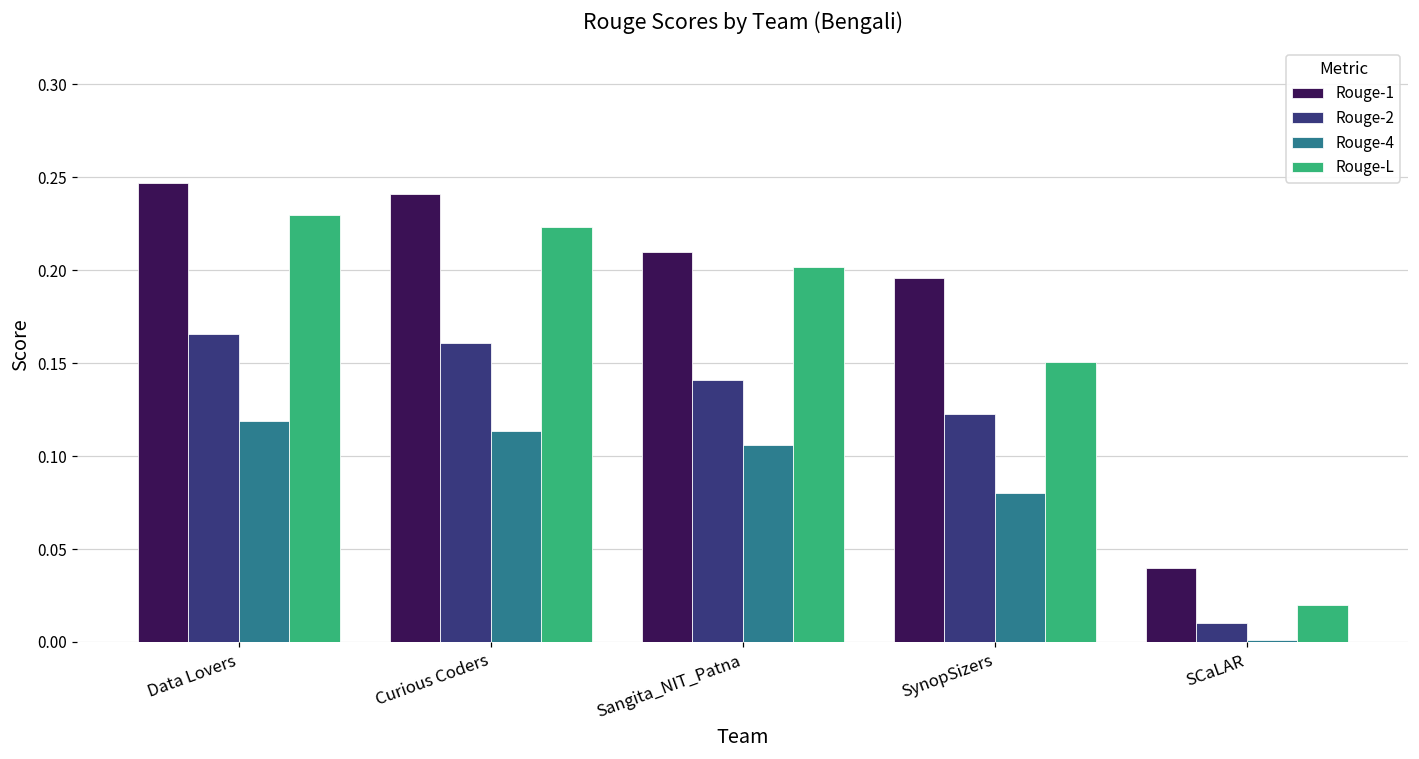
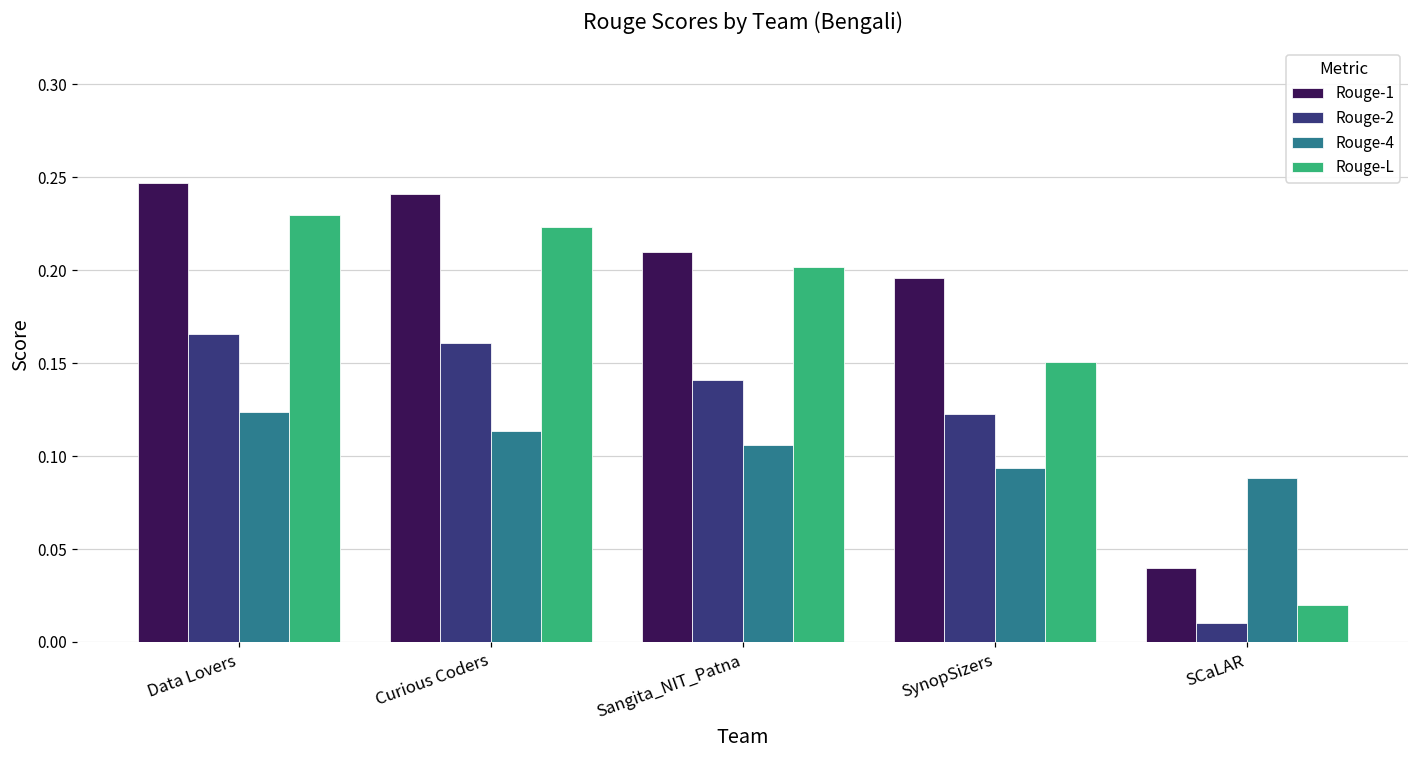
Rouge-4, Data Lovers: 0.119 -> 0.124
Rouge-4, SynopSizers: 0.080 -> 0.094
Rouge-4, SCaLAR: 0.001 -> 0.088
